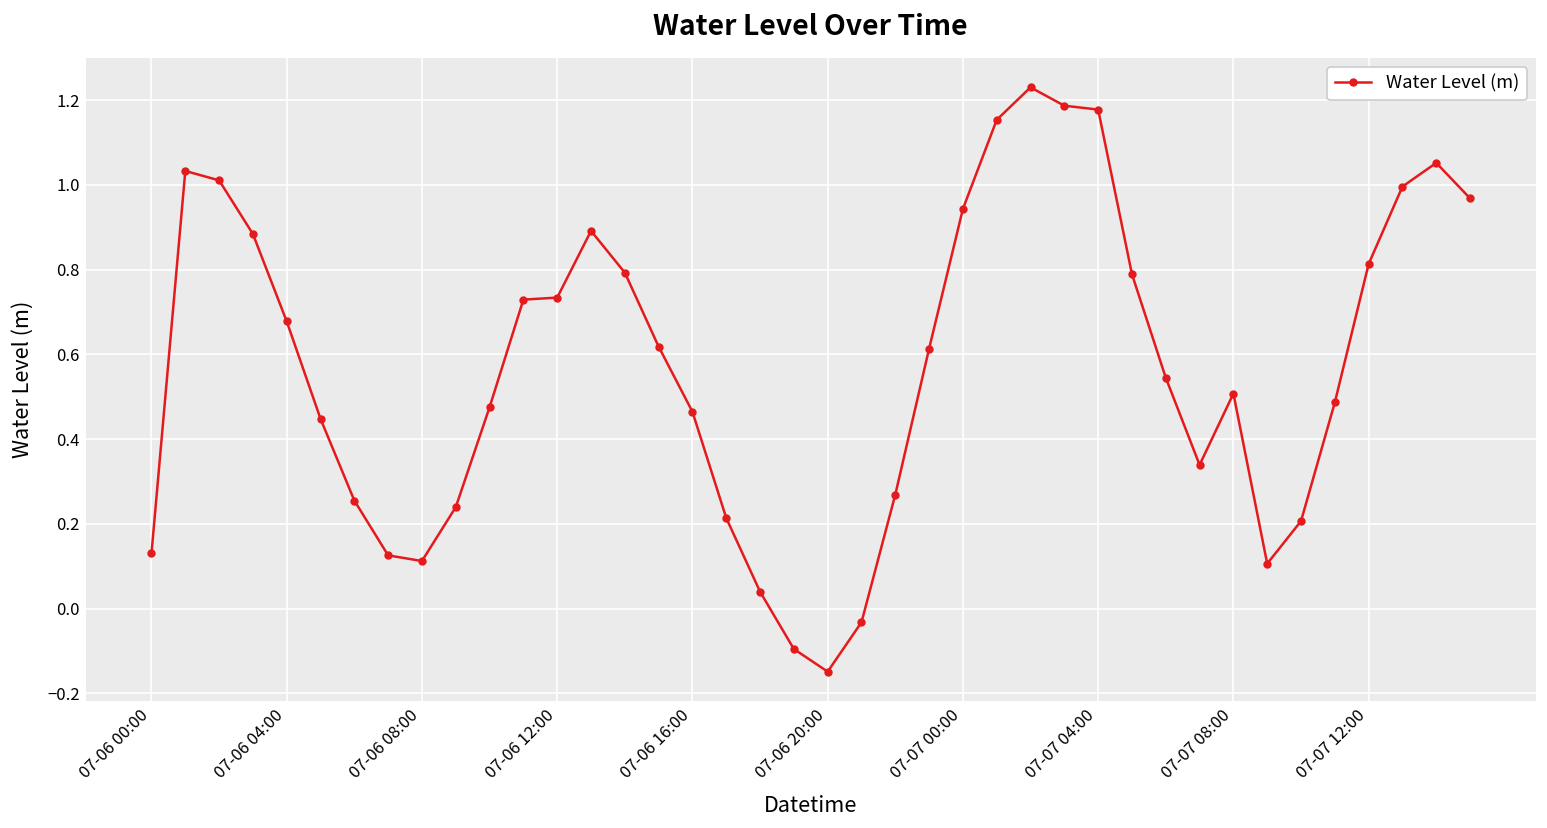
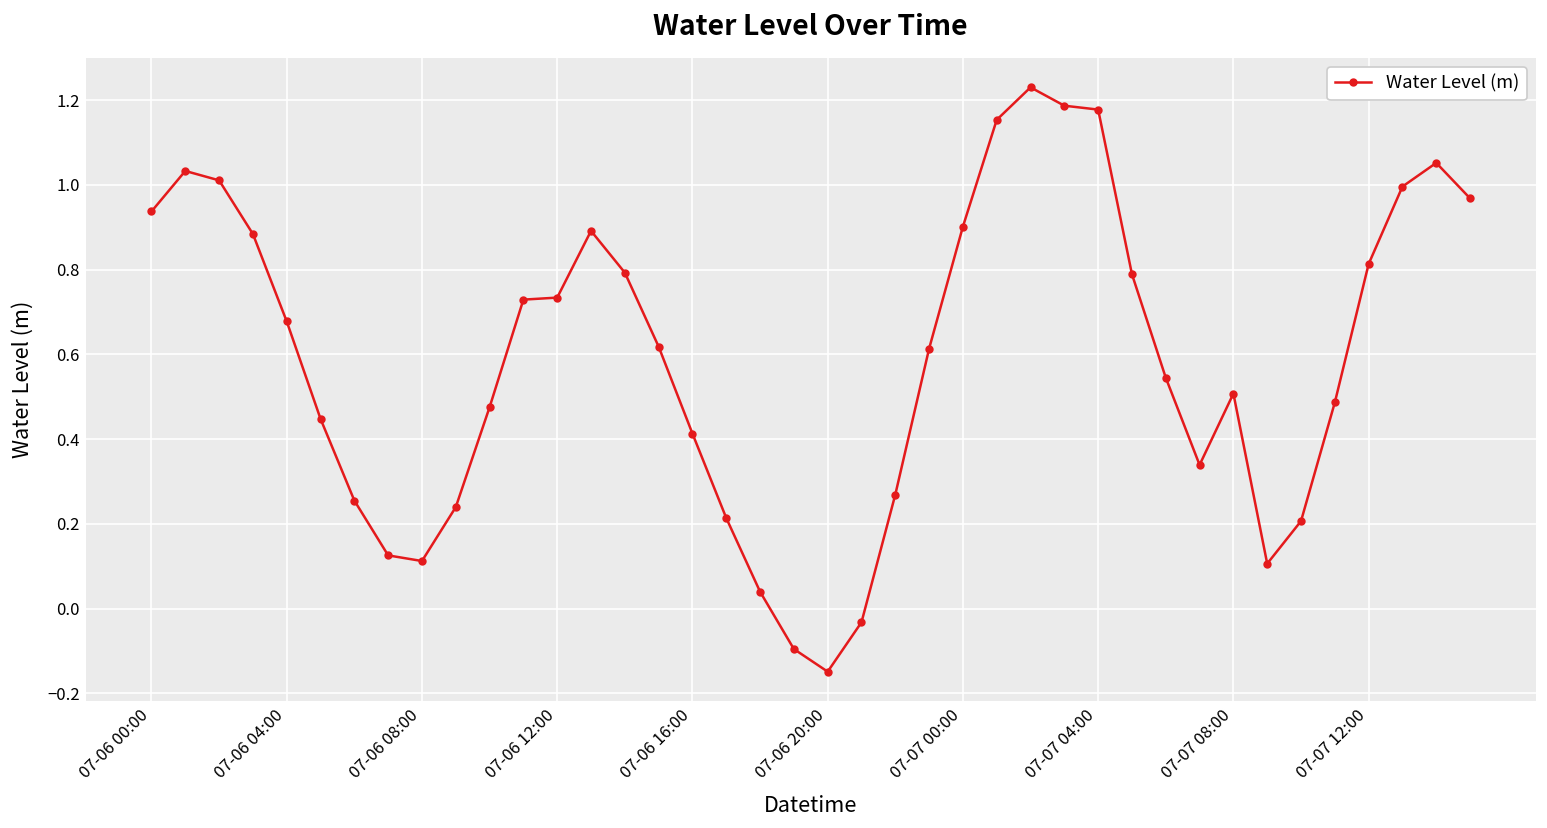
07-06 00:00: 0.13 -> 0.94
07-06 16:00: 0.46 -> 0.41
07-07 00:00: 0.94 -> 0.90
